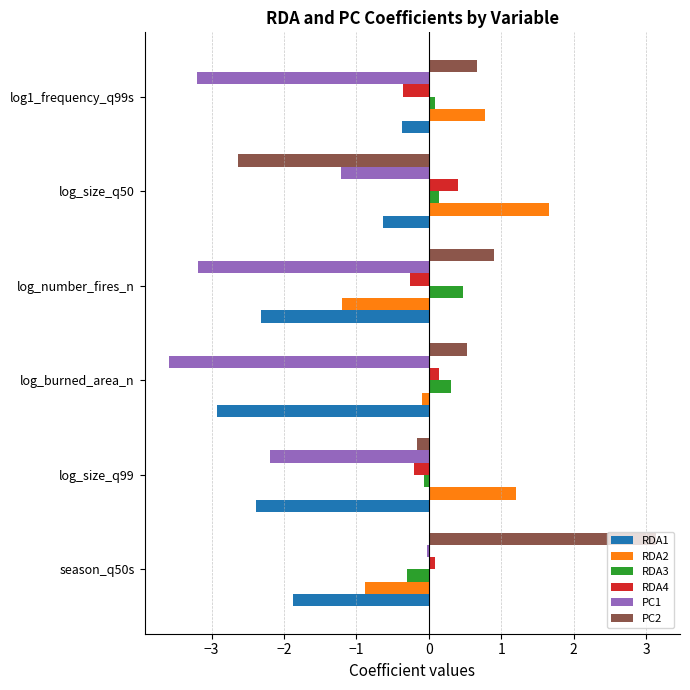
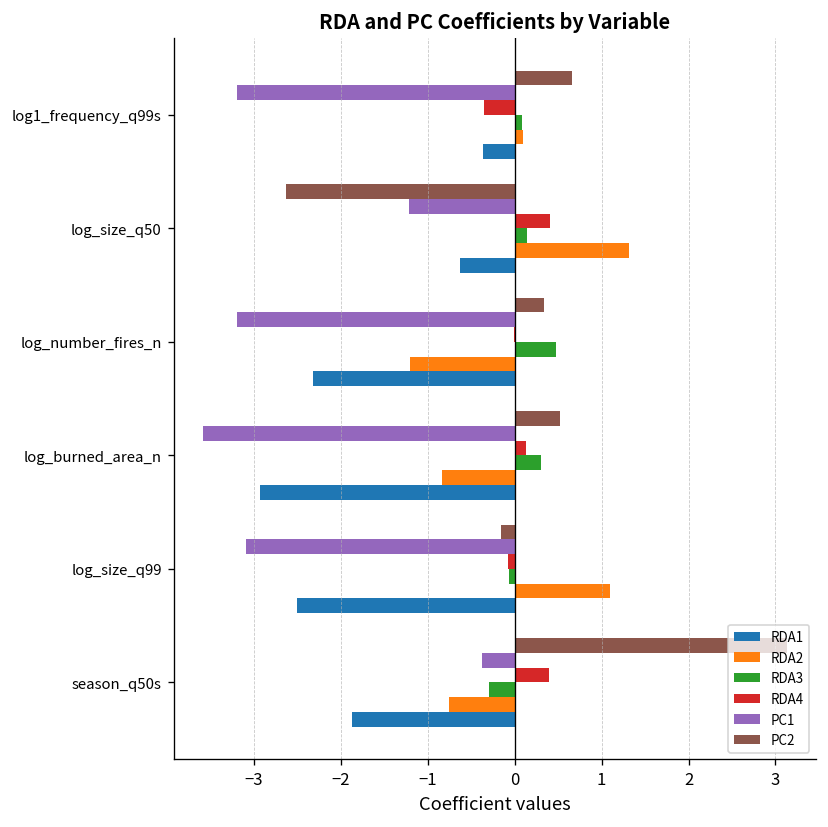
RDA2, log1_frequency_q99s: 0.8 -> 0.1
RDA2, log_size_q50: 1.7 -> 1.3
PC2, log_number_fires_n: 0.9 -> 0.3
RDA4, log_number_fires_n: -0.3 -> 0.0
RDA2, log_burned_area_n: -0.1 -> -0.8
PC1, log_size_q99: -2.2 -> -3.1
RDA4, log_size_q99: -0.2 -> -0.1
RDA2, log_size_q99: 1.2 -> 1.1
RDA1, log_size_q99: -2.4 -> -2.5
PC1, season_q50s: 0.0 -> -0.4
RDA4, season_q50s: 0.1 -> 0.4
RDA2, season_q50s: -0.9 -> -0.8
